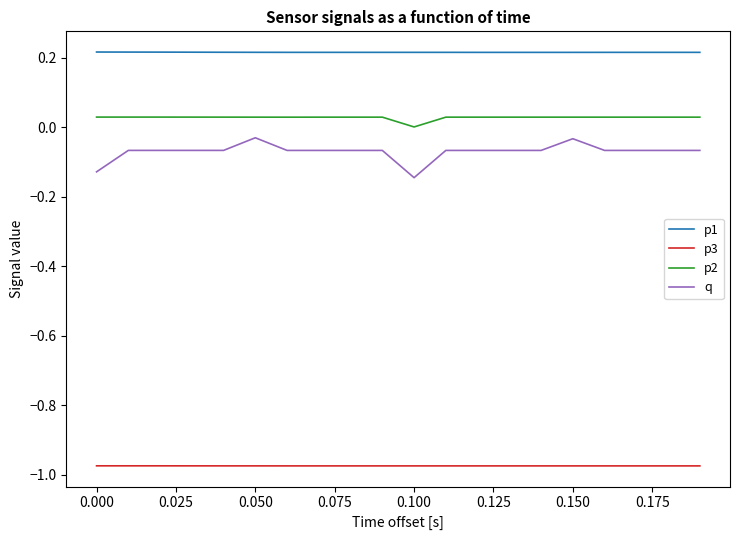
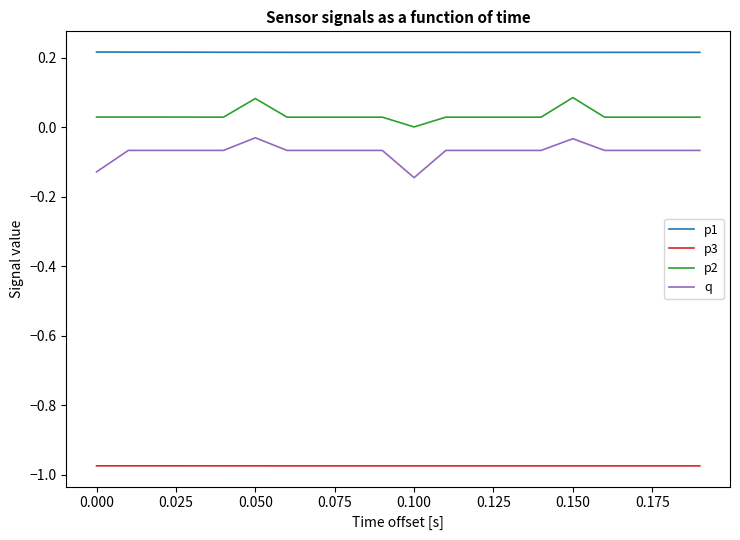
p2, 0.050: 0.03 -> 0.08
p2, 0.150: 0.03 -> 0.09
